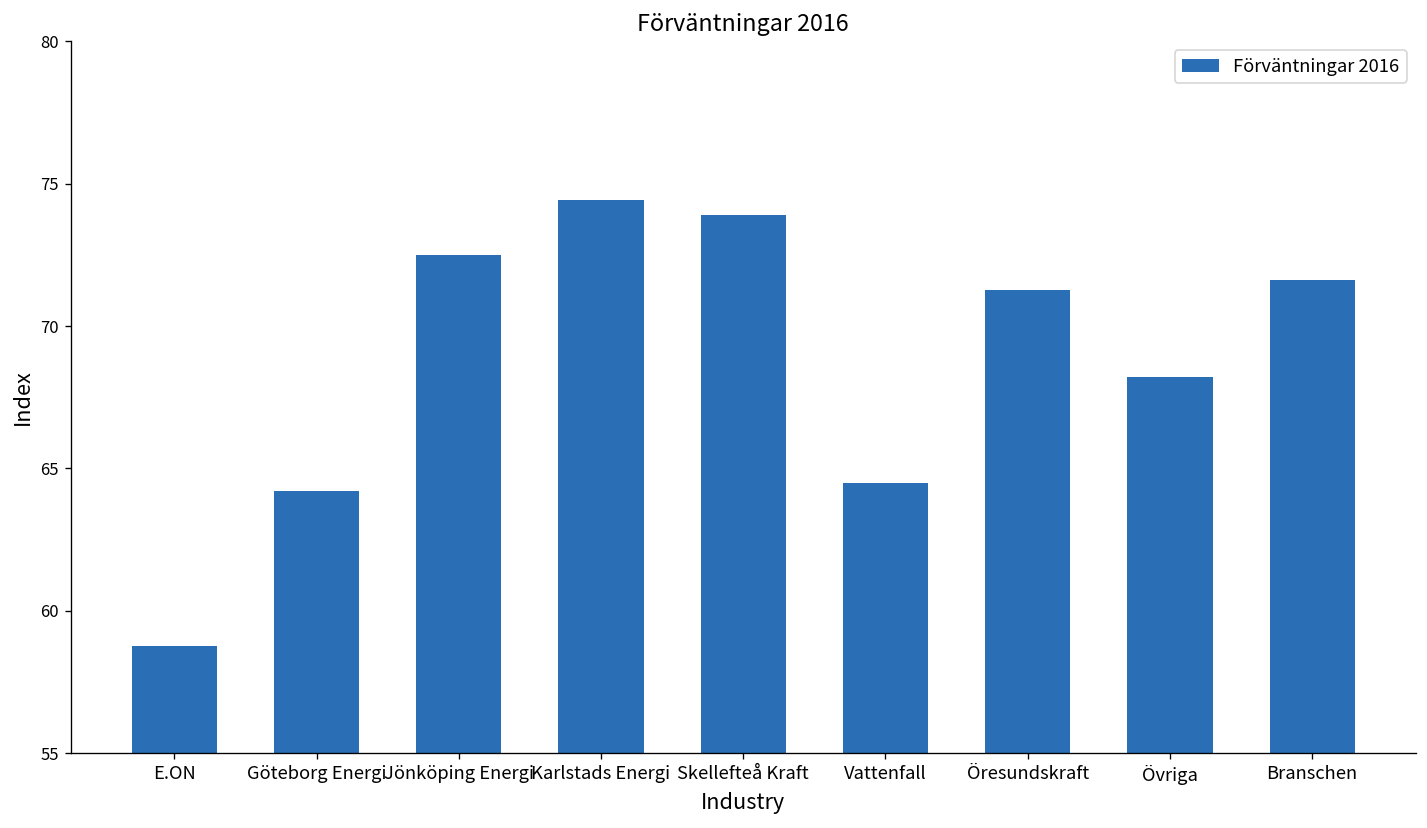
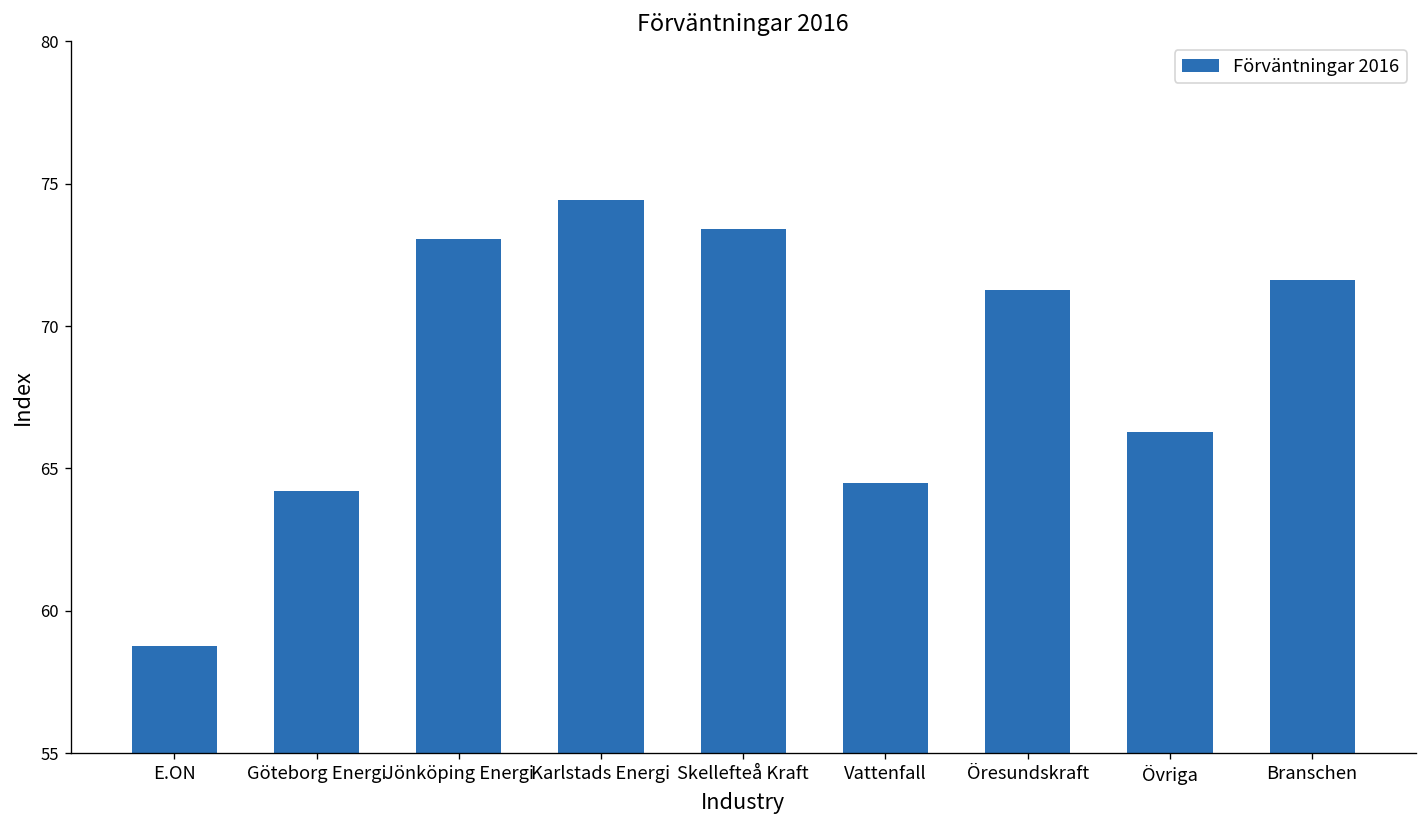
Jönköping Energi: 72.5 -> 73.1
Skellefteå Kraft: 73.9 -> 73.4
Övriga: 68.2 -> 66.3
